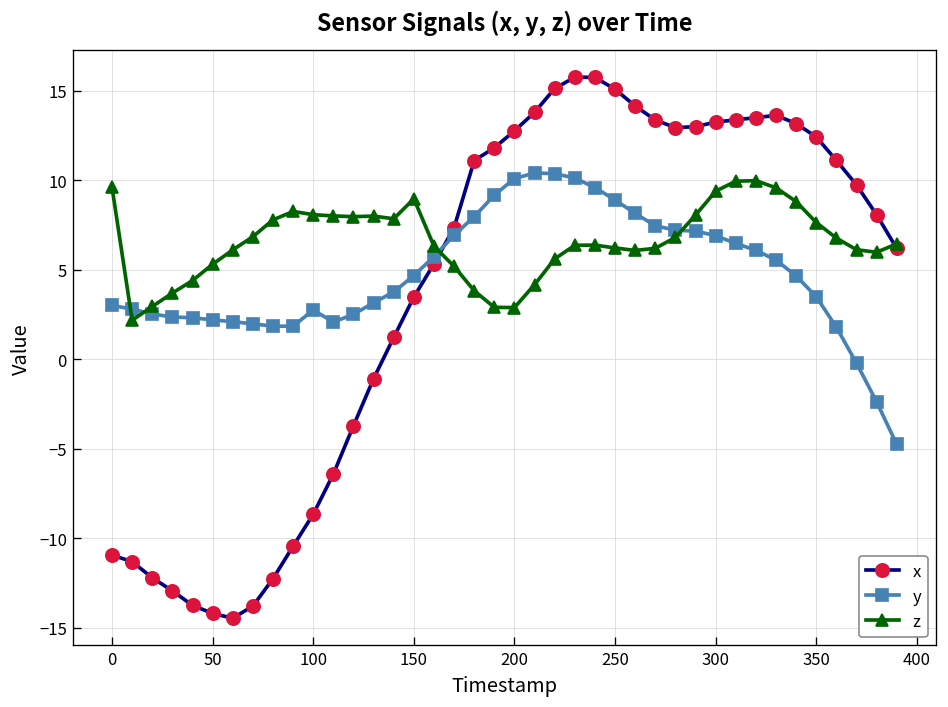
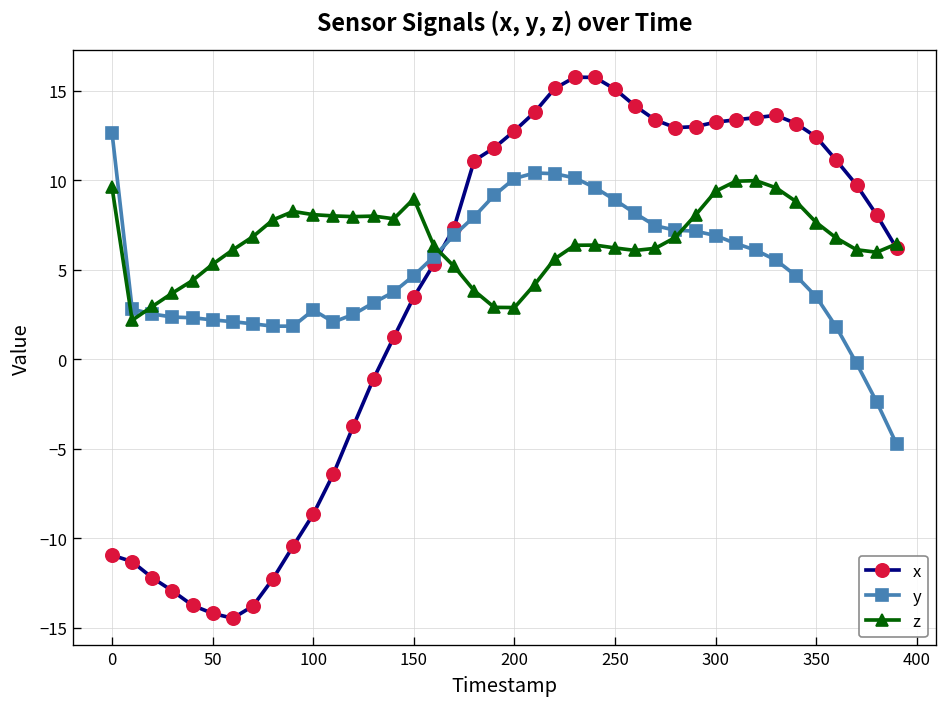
y, 0: 3.0 -> 12.7
